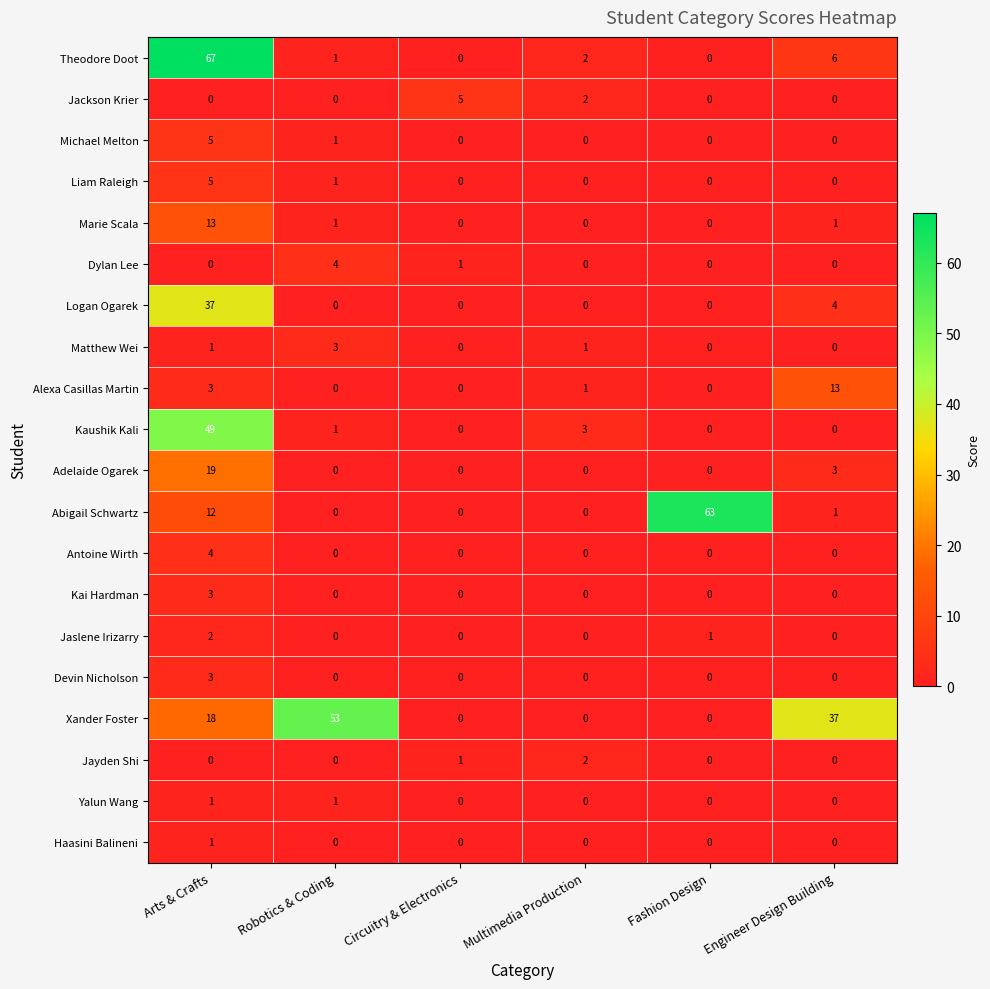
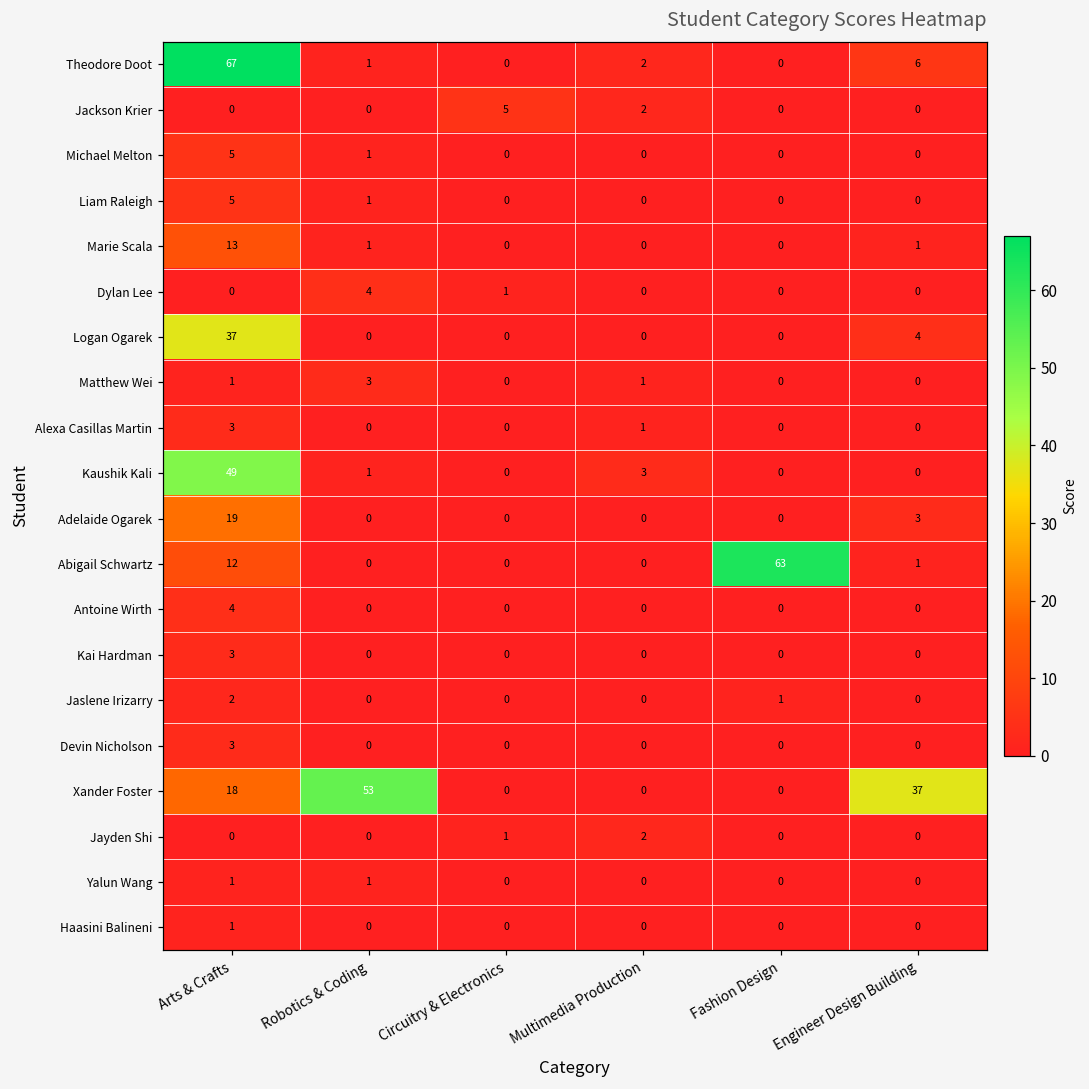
Alexa Casillas Martin, Engineer Design Building: 13 -> 0
